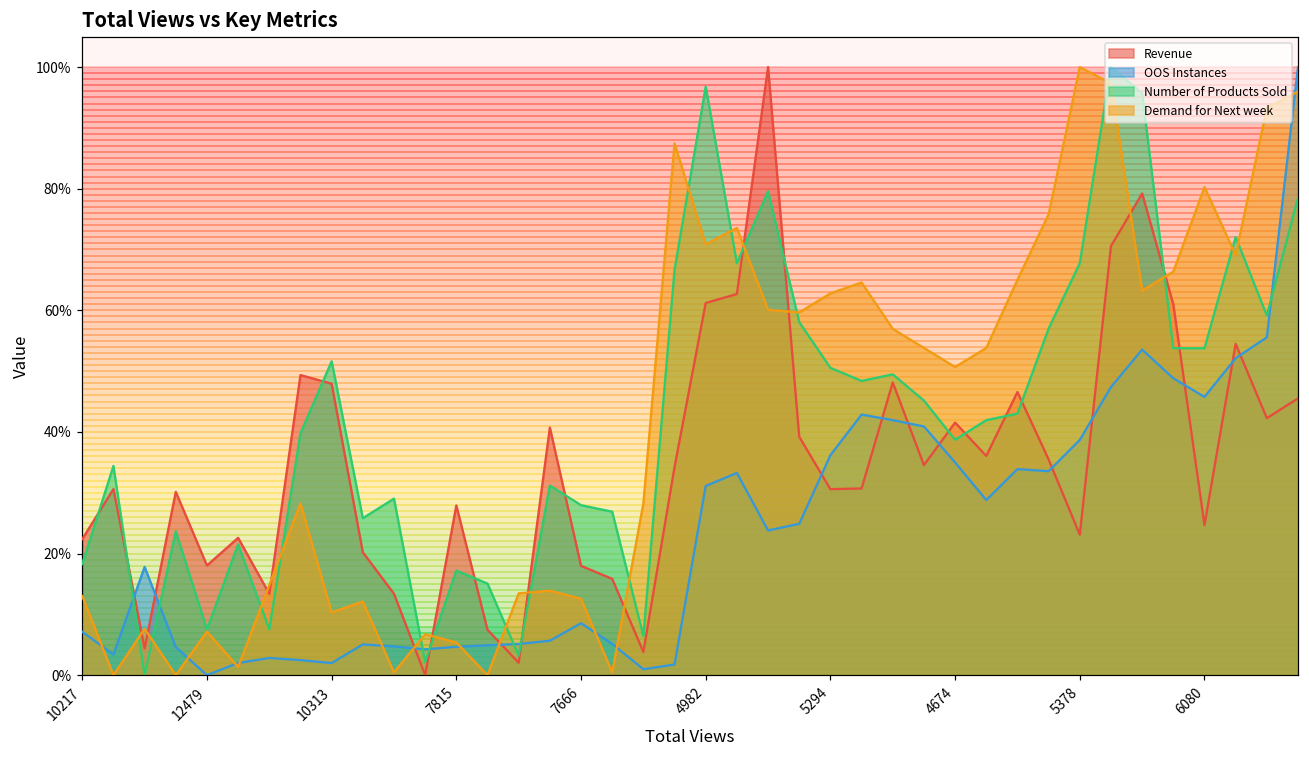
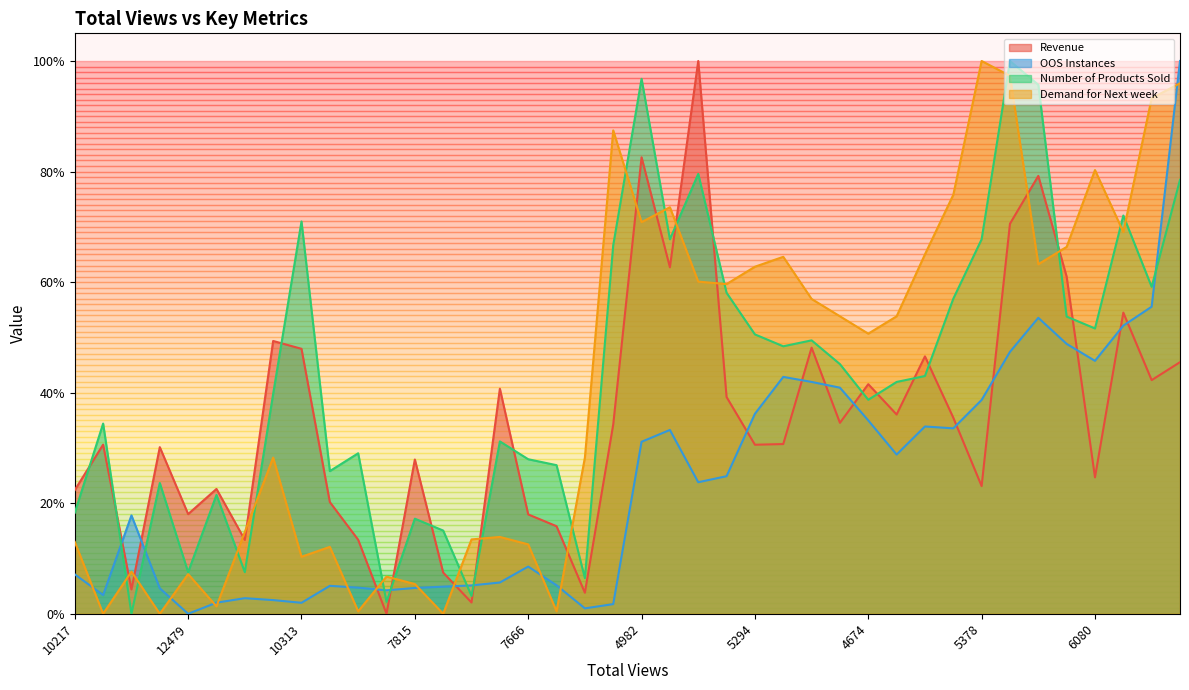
Number of Products Sold, 10313: 52% -> 71%
Revenue, 4982: 61% -> 83%
Number of Products Sold, 6080: 54% -> 52%
